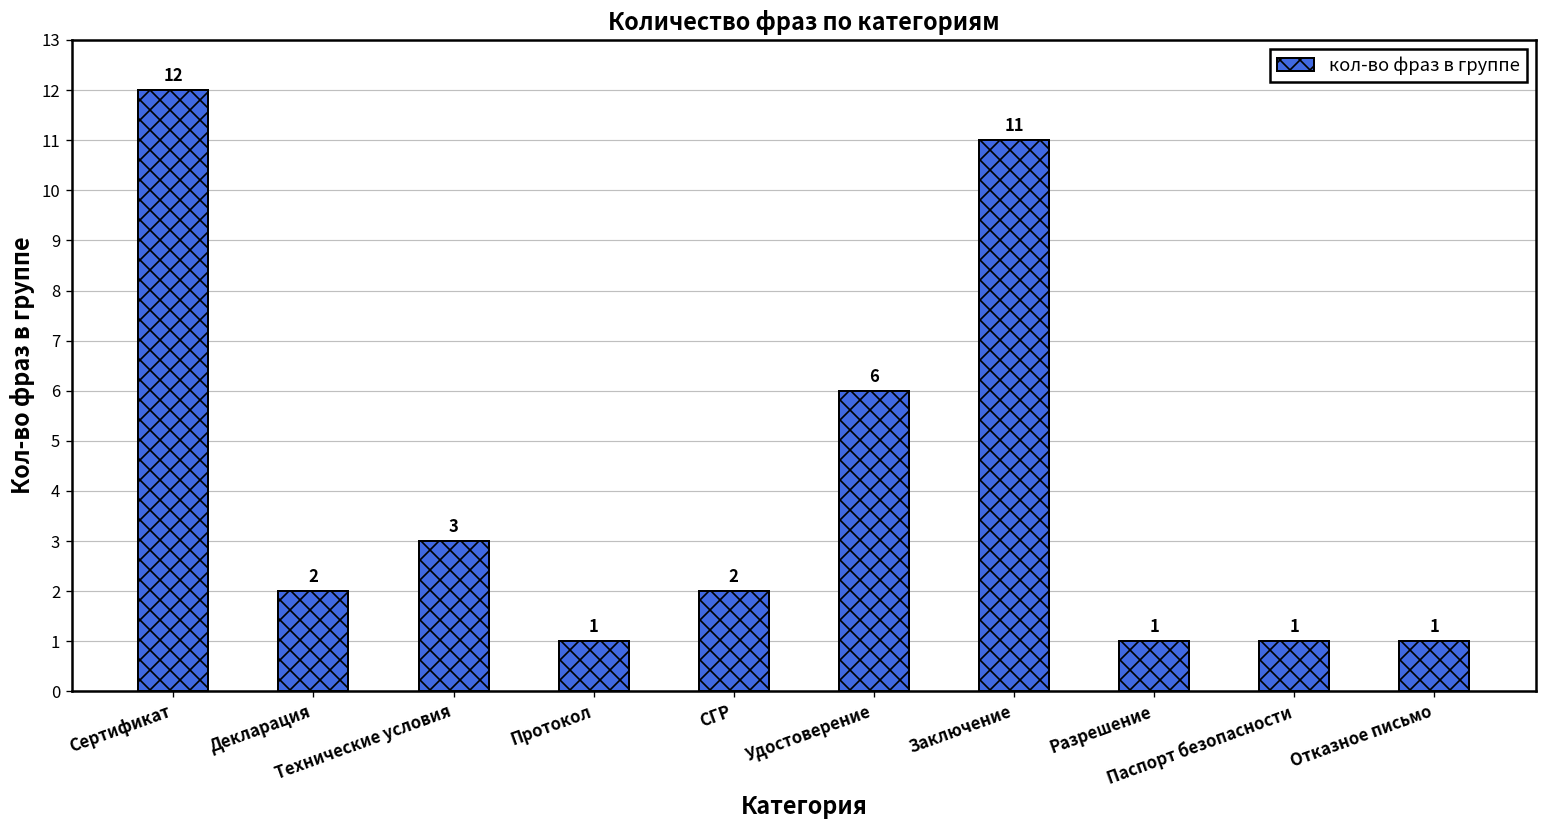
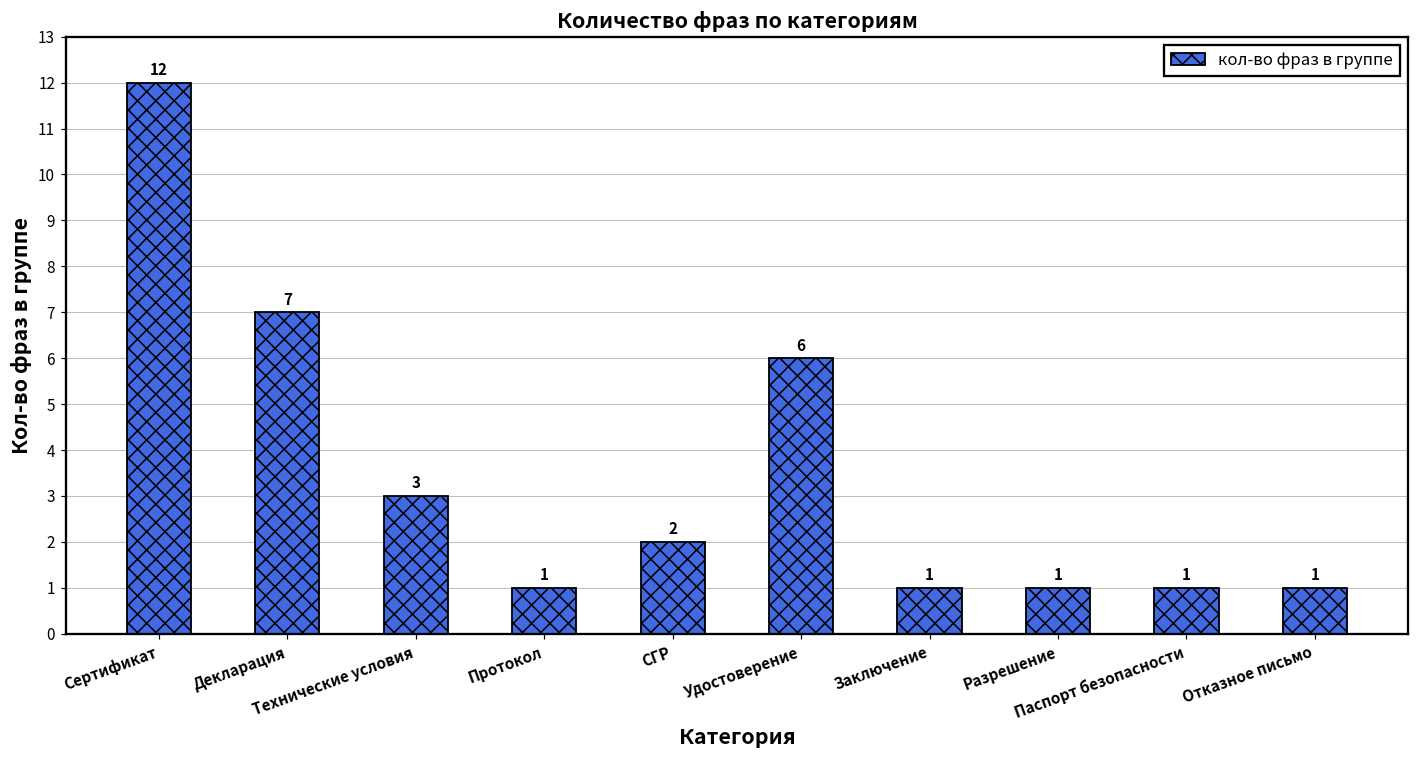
Декларация: 2 -> 7
Заключение: 11 -> 1
